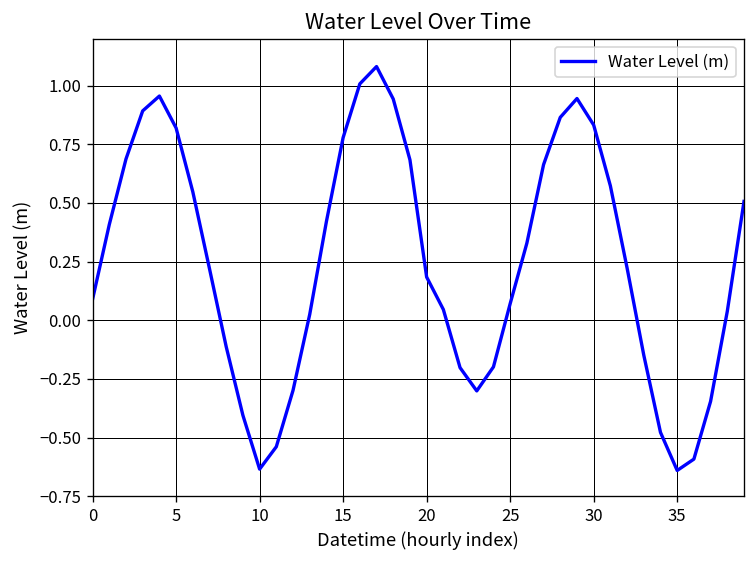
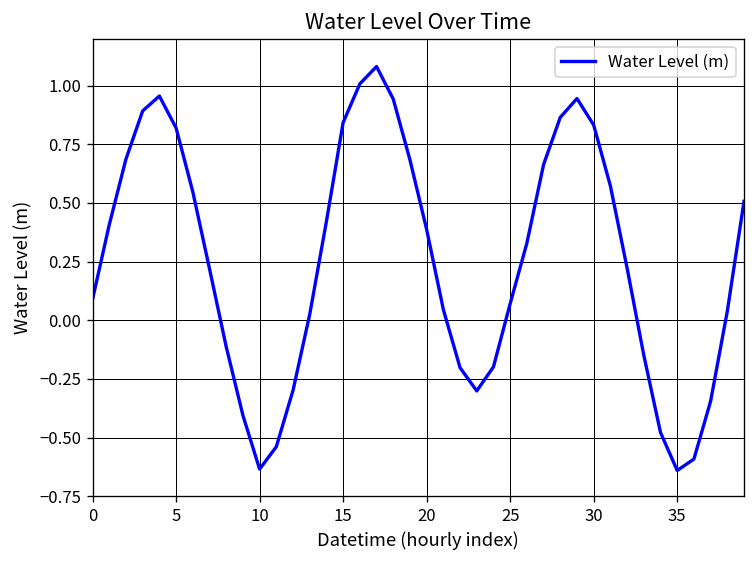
15: 0.78 -> 0.84
20: 0.18 -> 0.39
